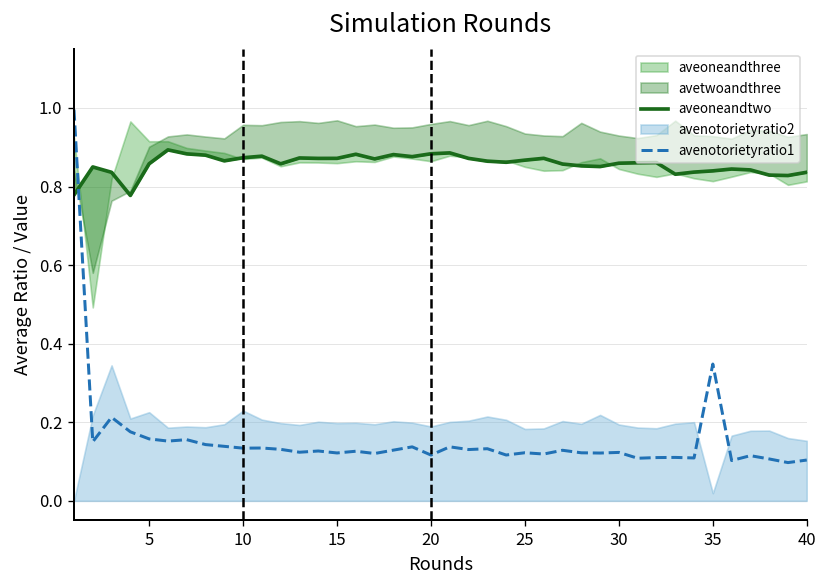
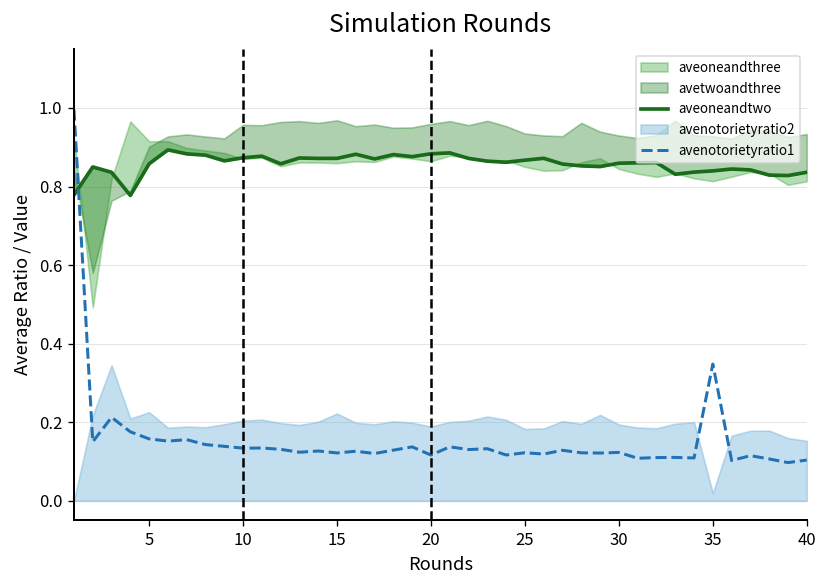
avenotorietyratio2, 10: 0.23 -> 0.20
avenotorietyratio2, 15: 0.20 -> 0.22
